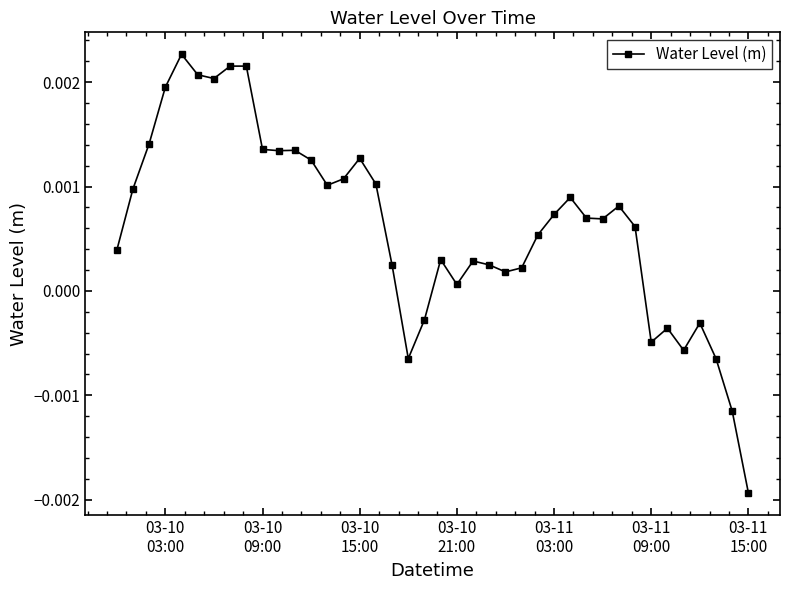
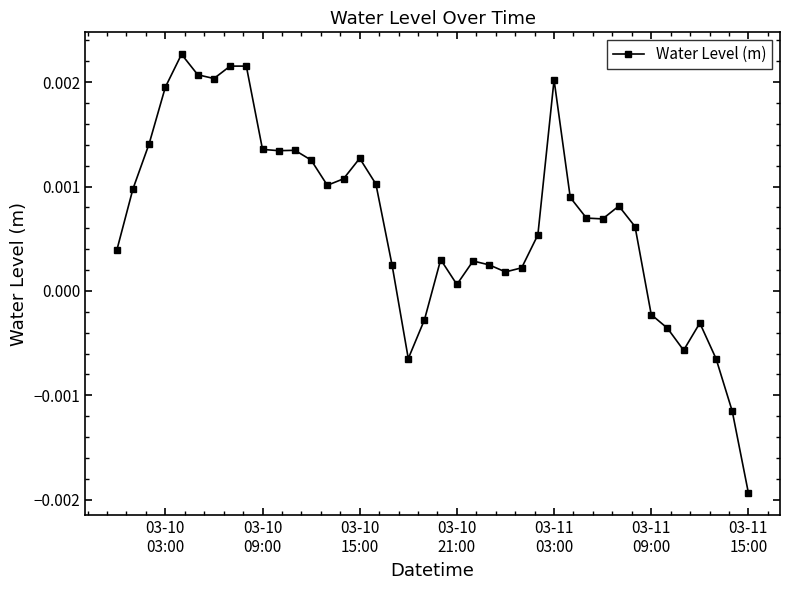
03-11 03:00: 0.00073 -> 0.00202
03-11 09:00: -0.00049 -> -0.00023
